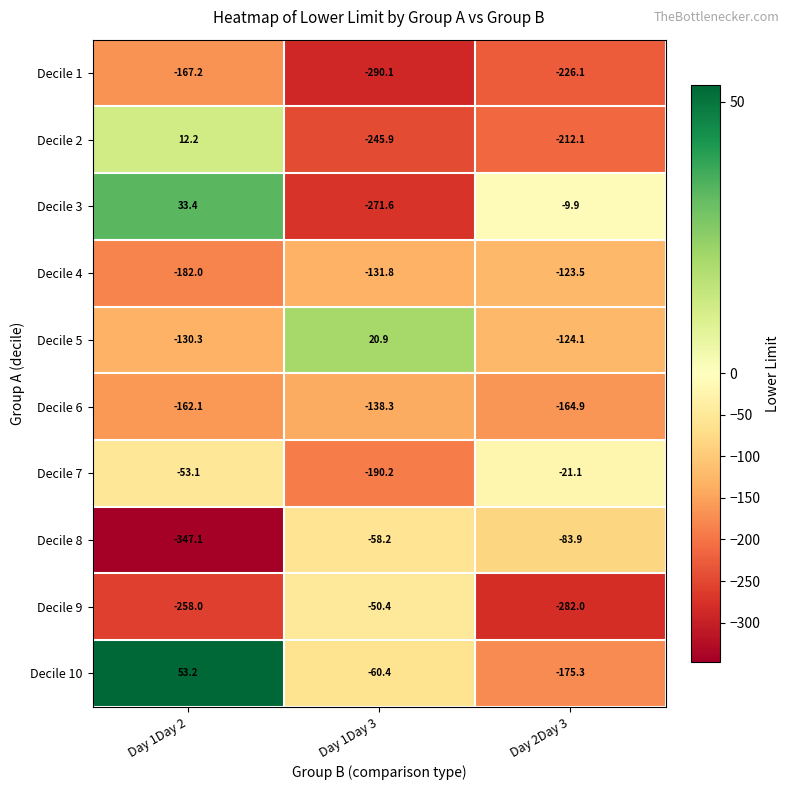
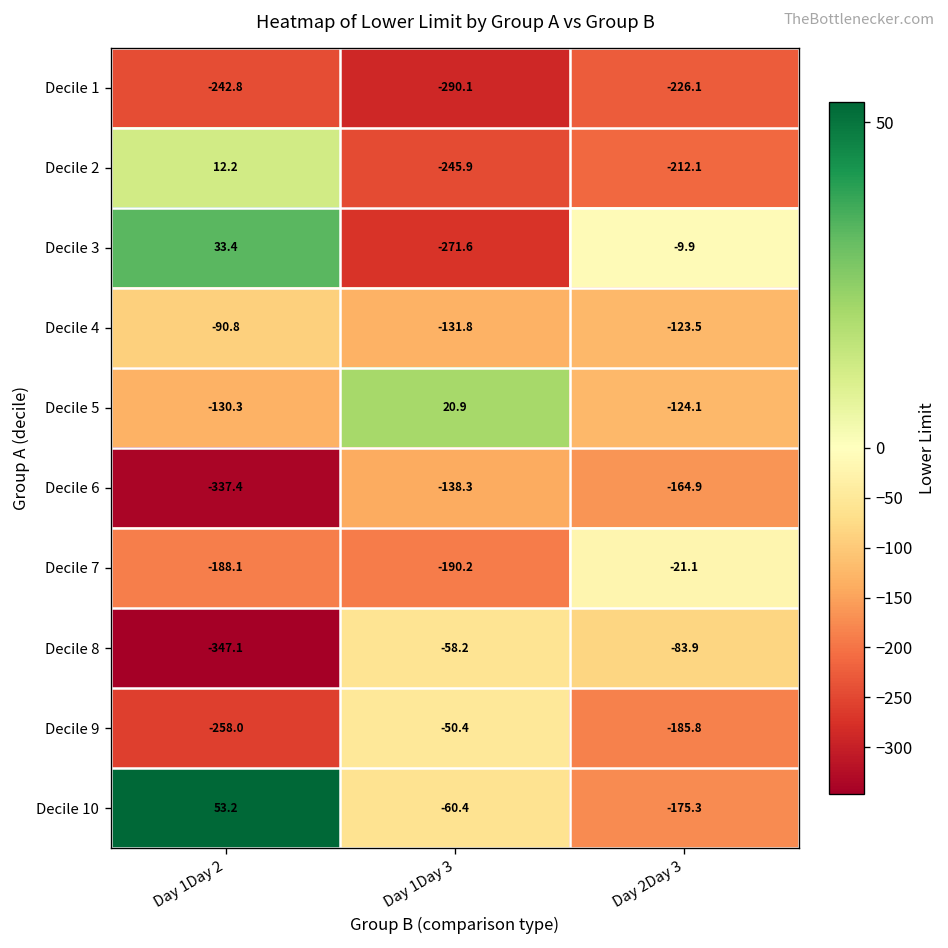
Decile 1, Day 1Day 2: -167.2 -> -242.8
Decile 4, Day 1Day 2: -182.0 -> -90.8
Decile 6, Day 1Day 2: -162.1 -> -337.4
Decile 7, Day 1Day 2: -53.1 -> -188.1
Decile 9, Day 2Day 3: -282.0 -> -185.8
